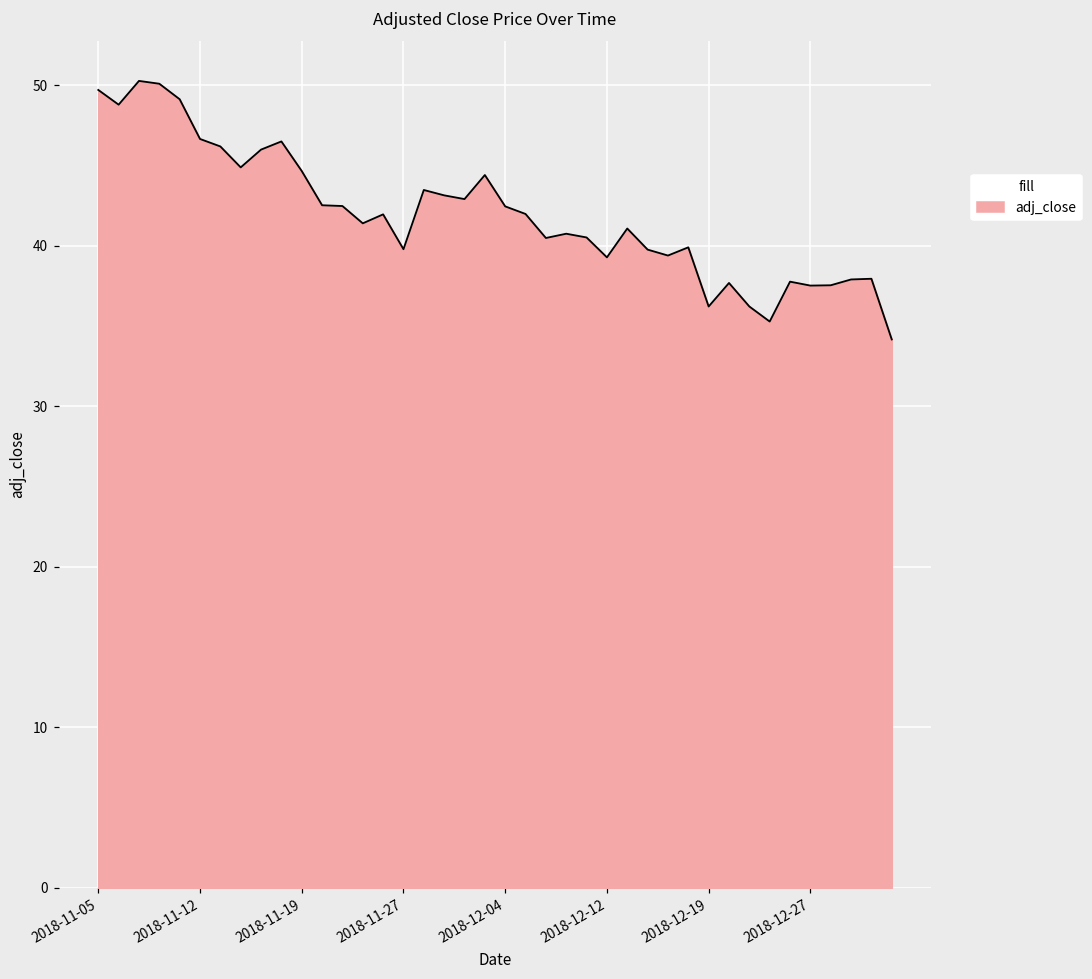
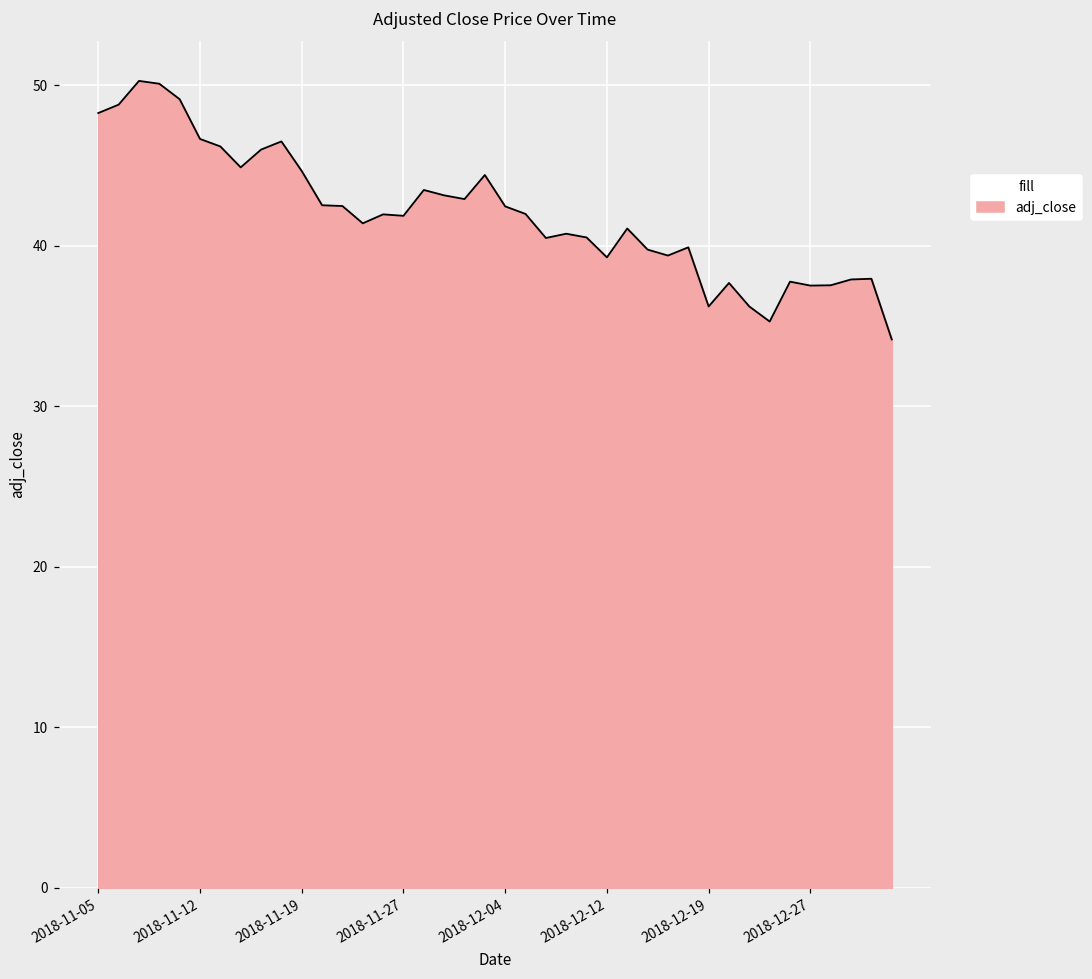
2018-11-05: 49.7 -> 48.3
2018-11-27: 39.8 -> 41.9
